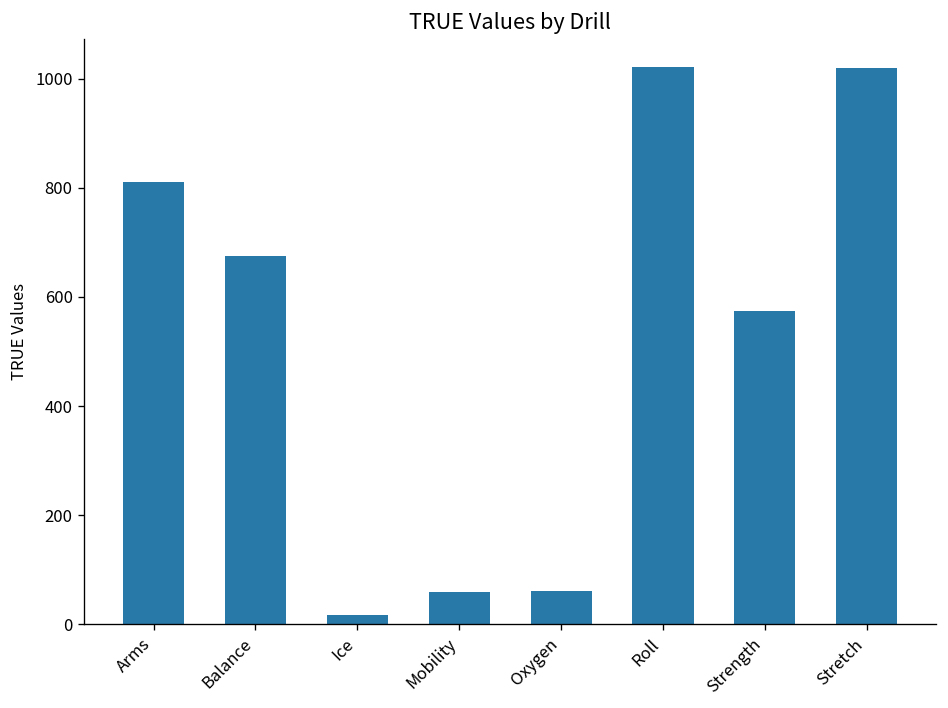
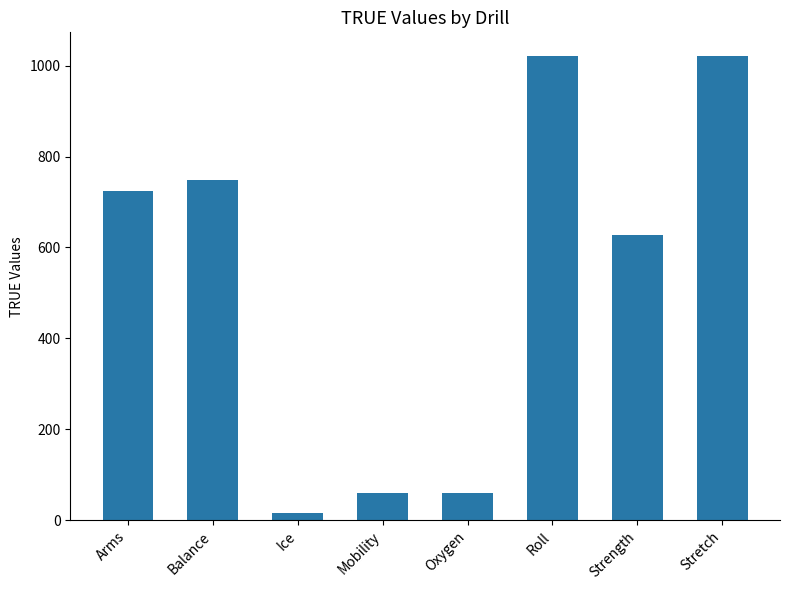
Arms: 810 -> 730
Balance: 680 -> 750
Strength: 570 -> 630
